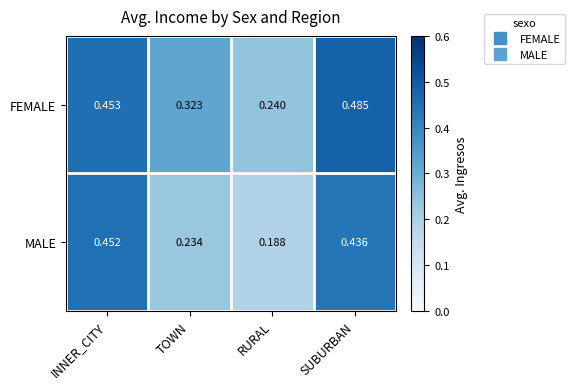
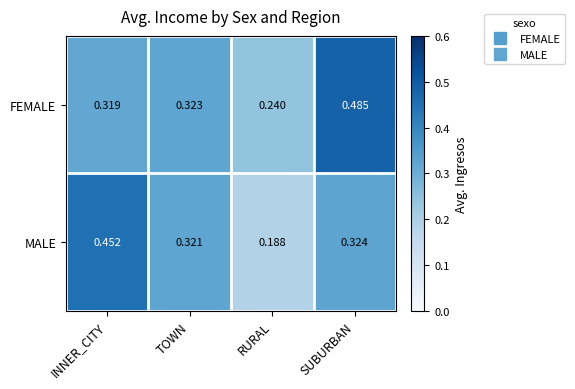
FEMALE, INNER_CITY: 0.453 -> 0.319
MALE, TOWN: 0.234 -> 0.321
MALE, SUBURBAN: 0.436 -> 0.324
